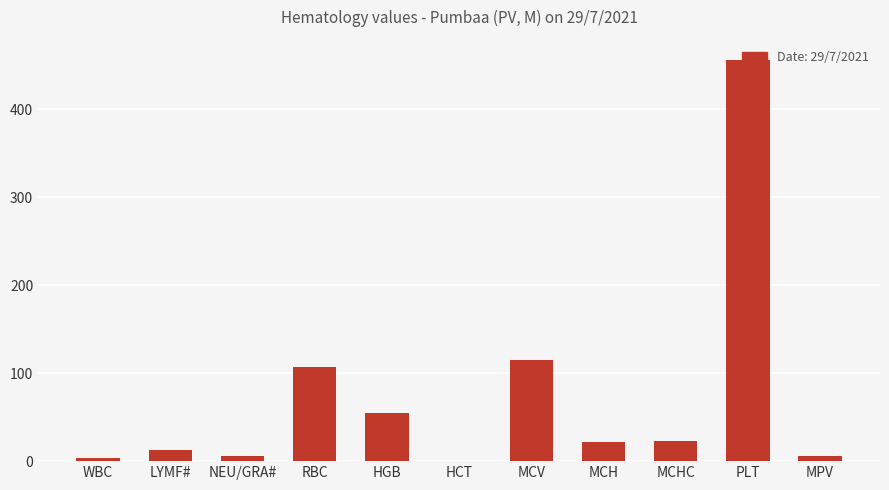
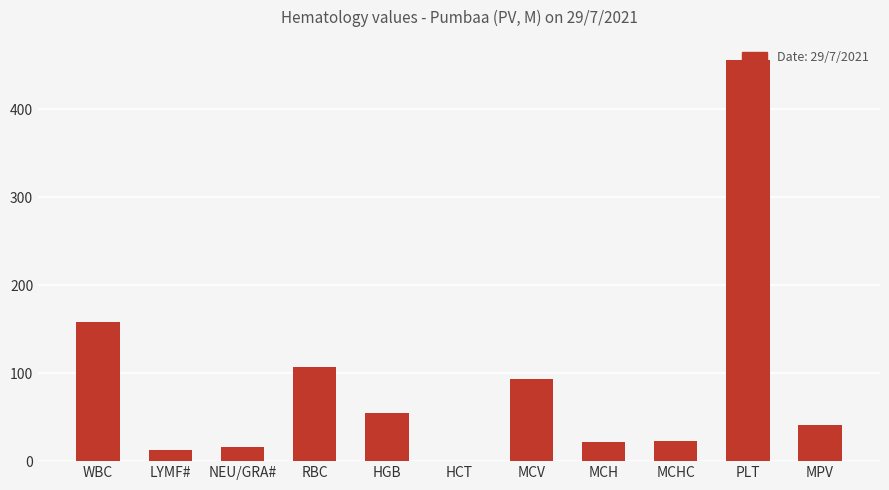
WBC: 0 -> 160
NEU/GRA#: 10 -> 20
MCV: 120 -> 90
MPV: 10 -> 40
